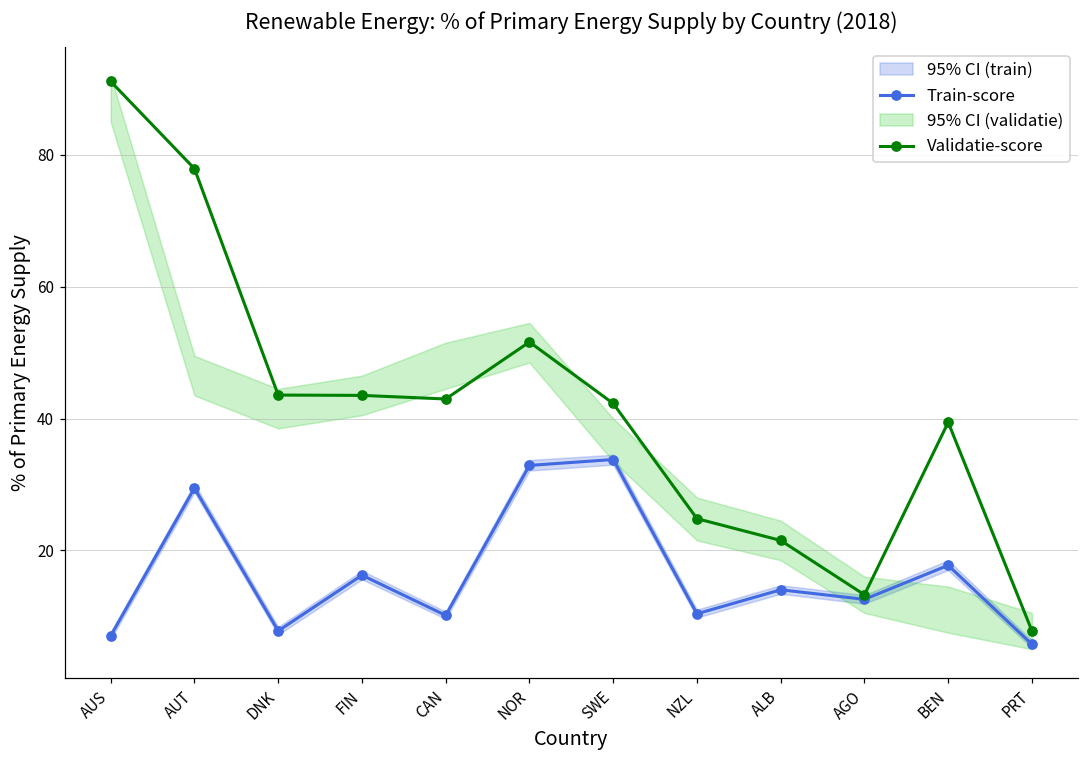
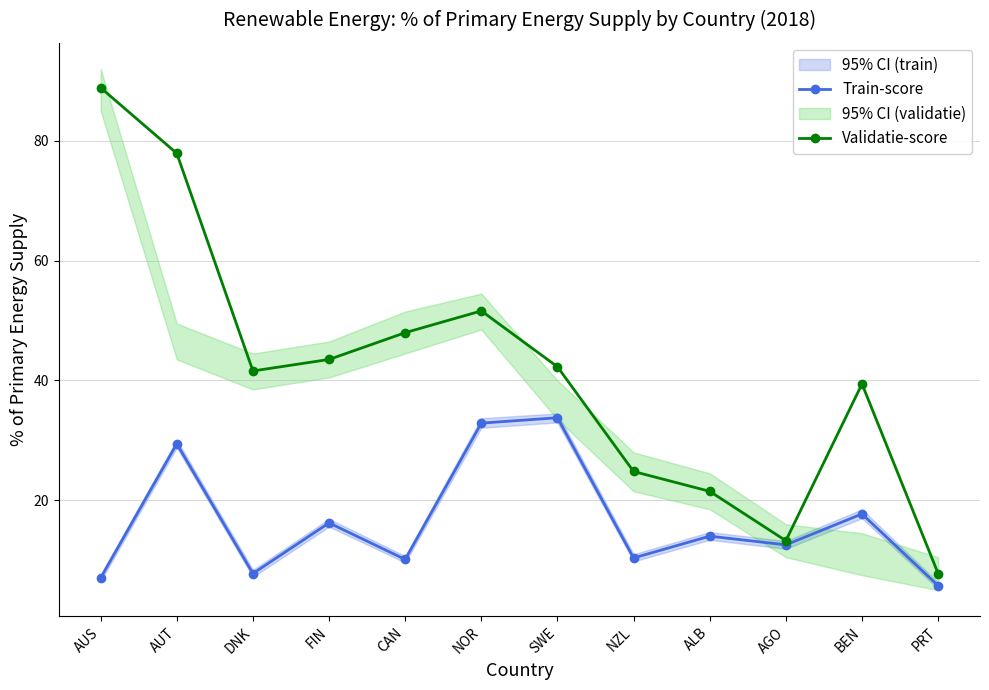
Validatie-score, AUS: 91 -> 89
Validatie-score, DNK: 44 -> 42
Validatie-score, CAN: 43 -> 48
